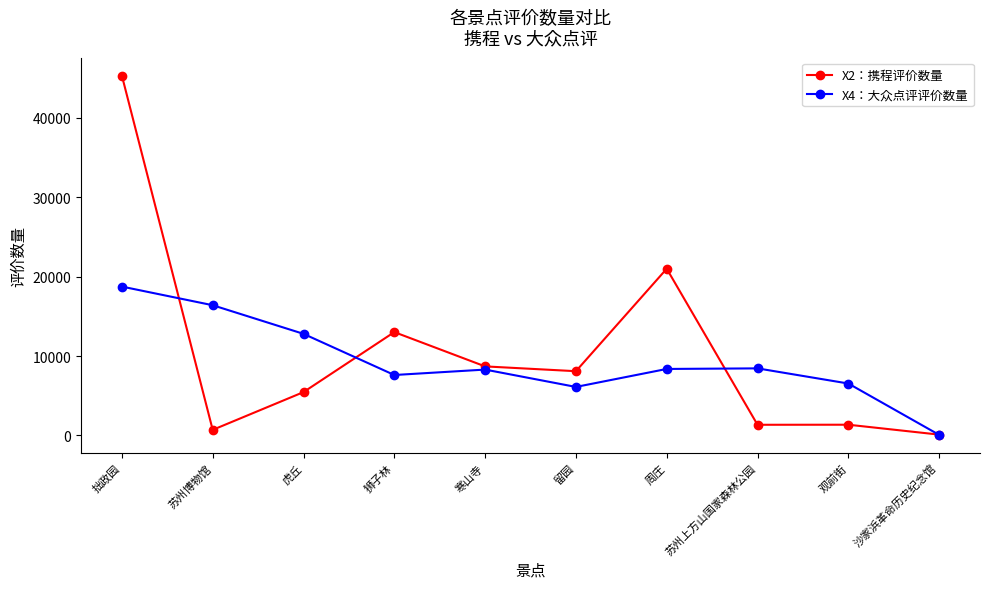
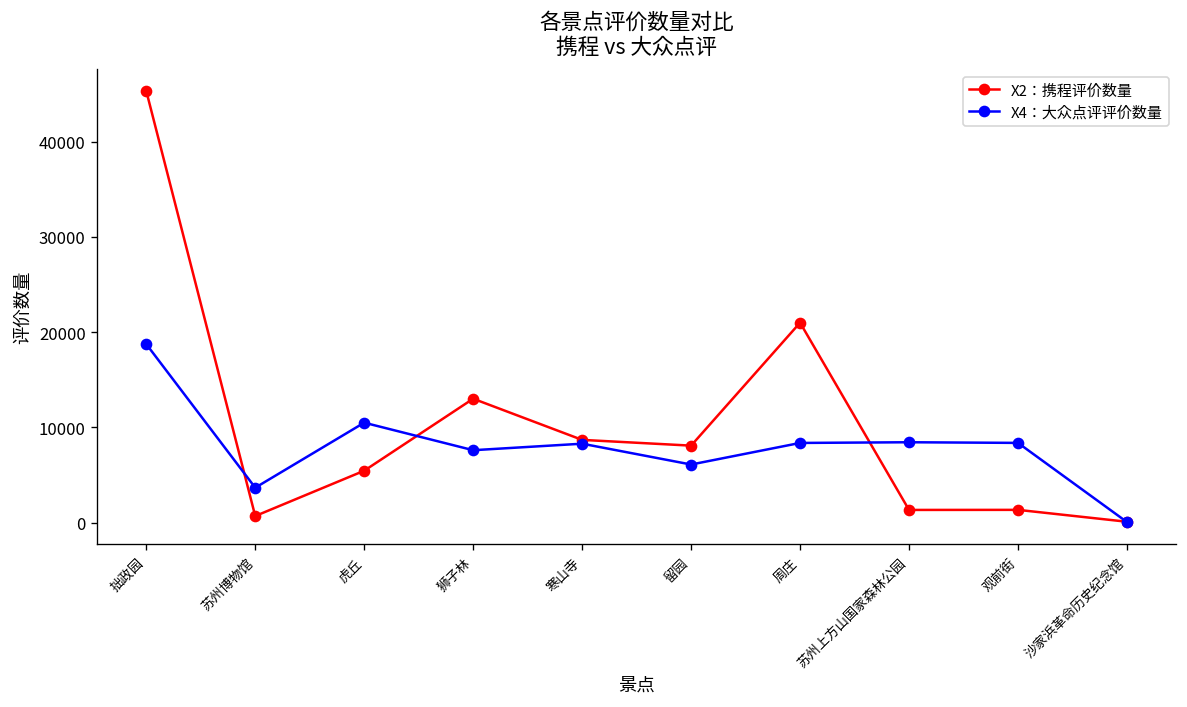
X4：大众点评评价数量, 苏州博物馆: 16000 -> 4000
X4：大众点评评价数量, 虎丘: 13000 -> 10000
X4：大众点评评价数量, 观前街: 7000 -> 8000
